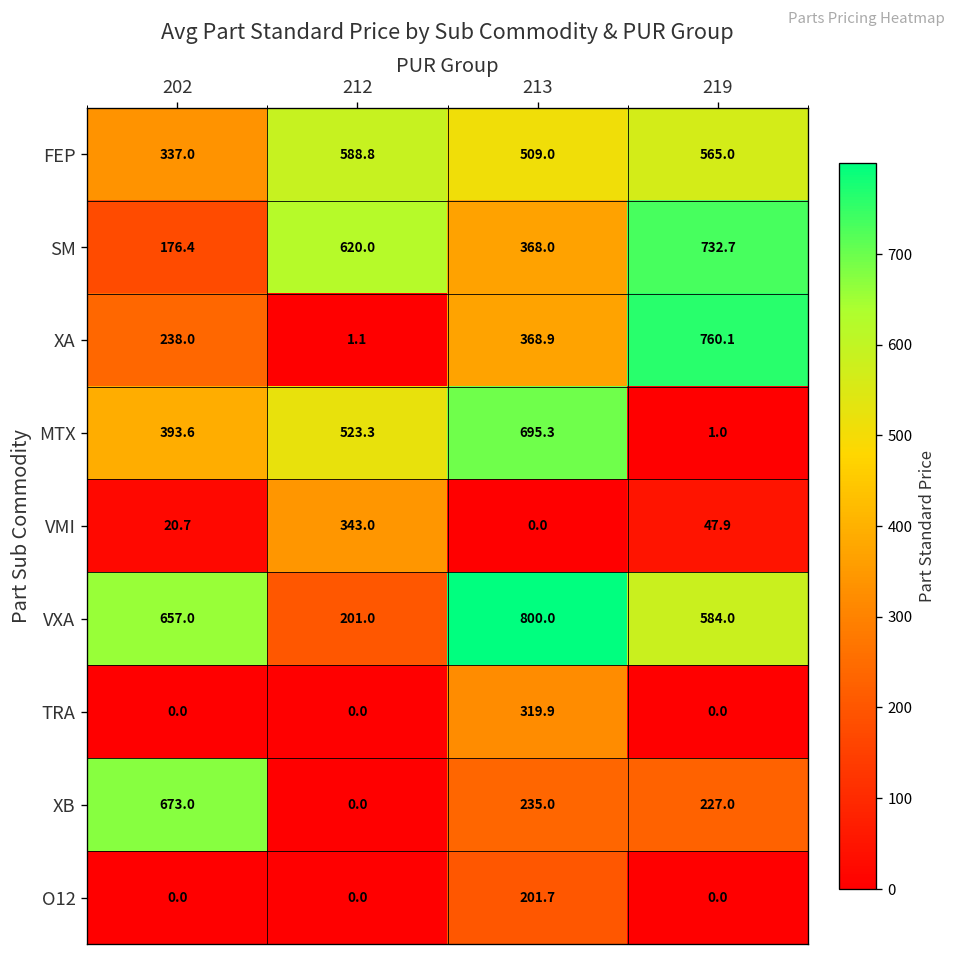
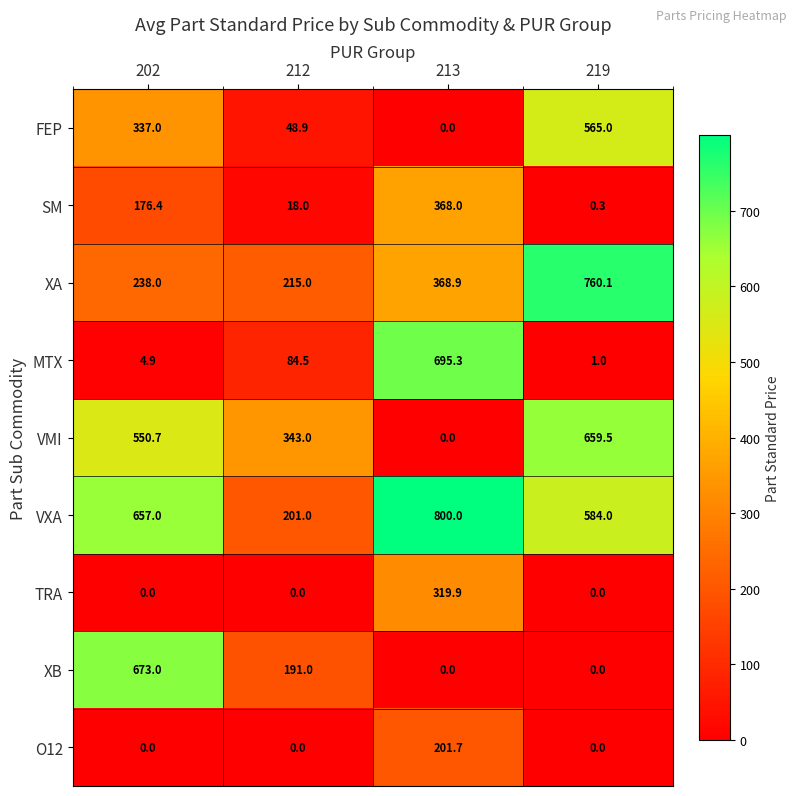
FEP, 212: 588.8 -> 48.9
FEP, 213: 509.0 -> 0.0
SM, 212: 620.0 -> 18.0
SM, 219: 732.7 -> 0.3
XA, 212: 1.1 -> 215.0
MTX, 202: 393.6 -> 4.9
MTX, 212: 523.3 -> 84.5
VMI, 202: 20.7 -> 550.7
VMI, 219: 47.9 -> 659.5
XB, 212: 0.0 -> 191.0
XB, 213: 235.0 -> 0.0
XB, 219: 227.0 -> 0.0
